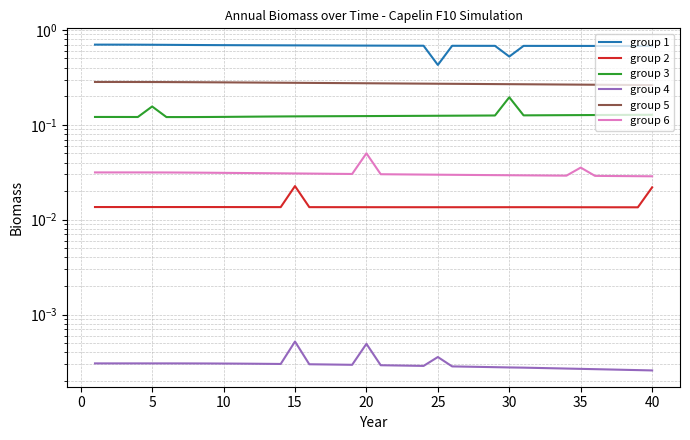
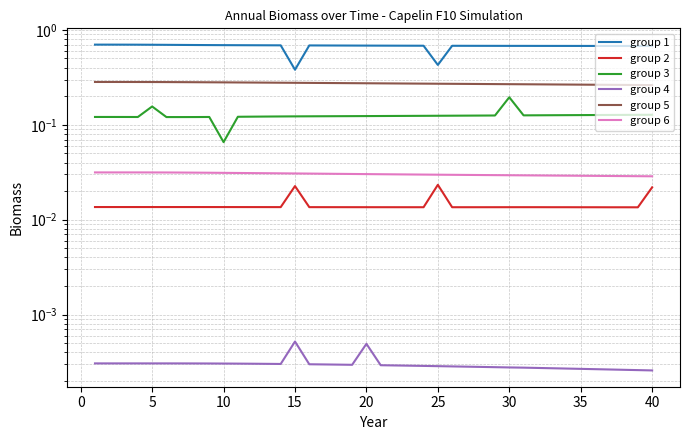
group 3, 10: 0.12 -> 0.07
group 1, 15: 0.7 -> 0.38
group 6, 20: 0.05 -> 0.030
group 2, 25: 0.014 -> 0.023
group 4, 25: 0.00036 -> 0.00029
group 1, 30: 0.5 -> 0.7
group 6, 35: 0.035 -> 0.029
